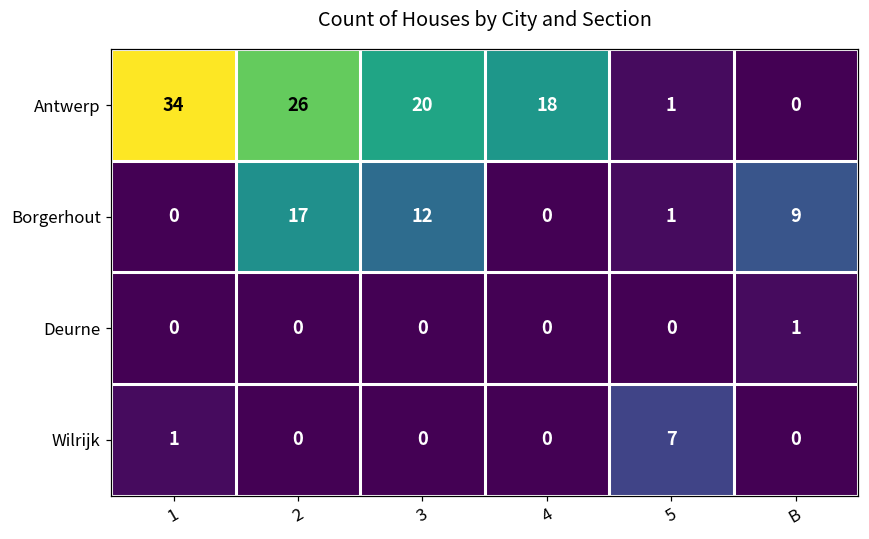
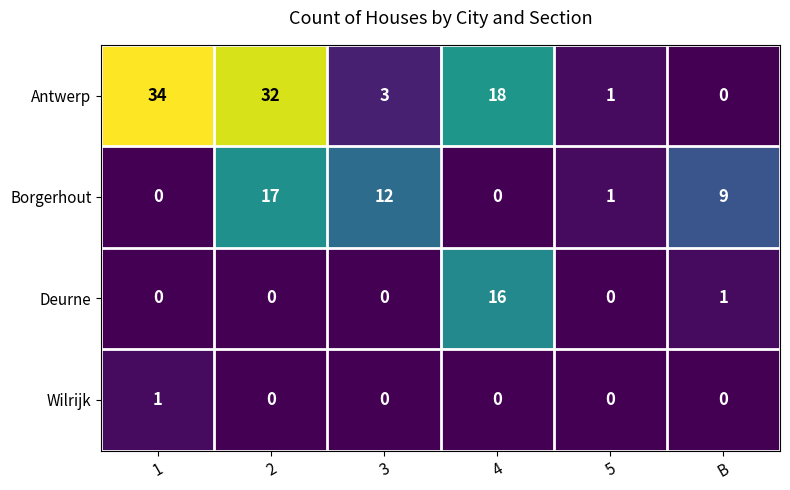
Antwerp, 2: 26 -> 32
Antwerp, 3: 20 -> 3
Deurne, 4: 0 -> 16
Wilrijk, 5: 7 -> 0
